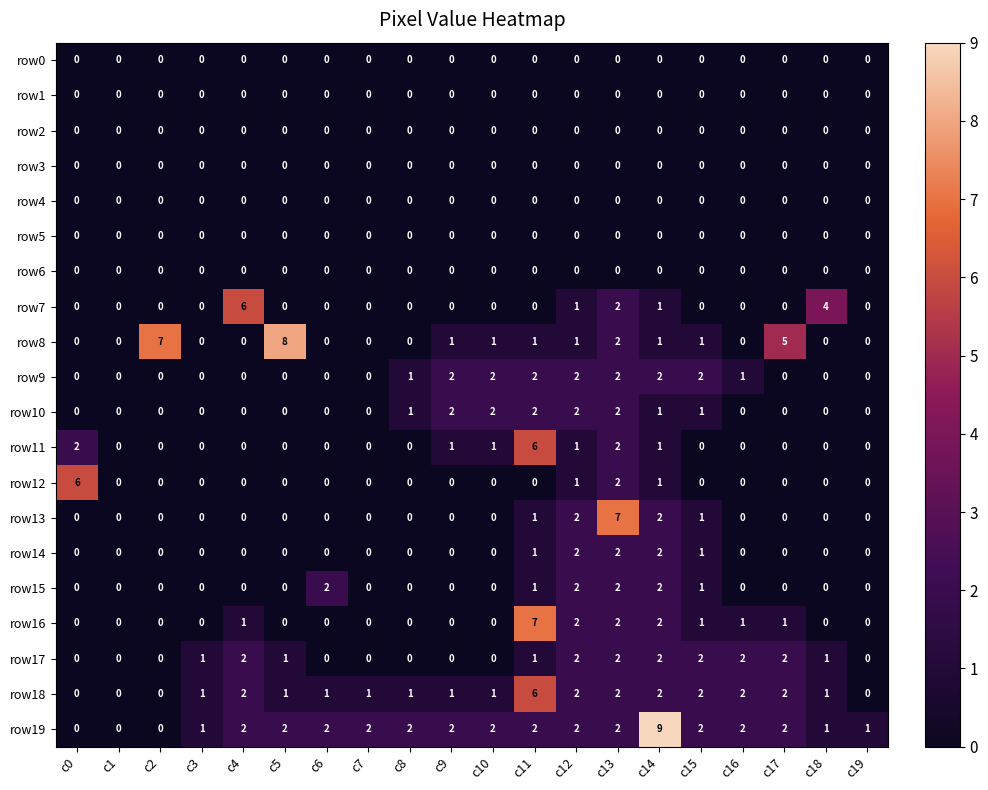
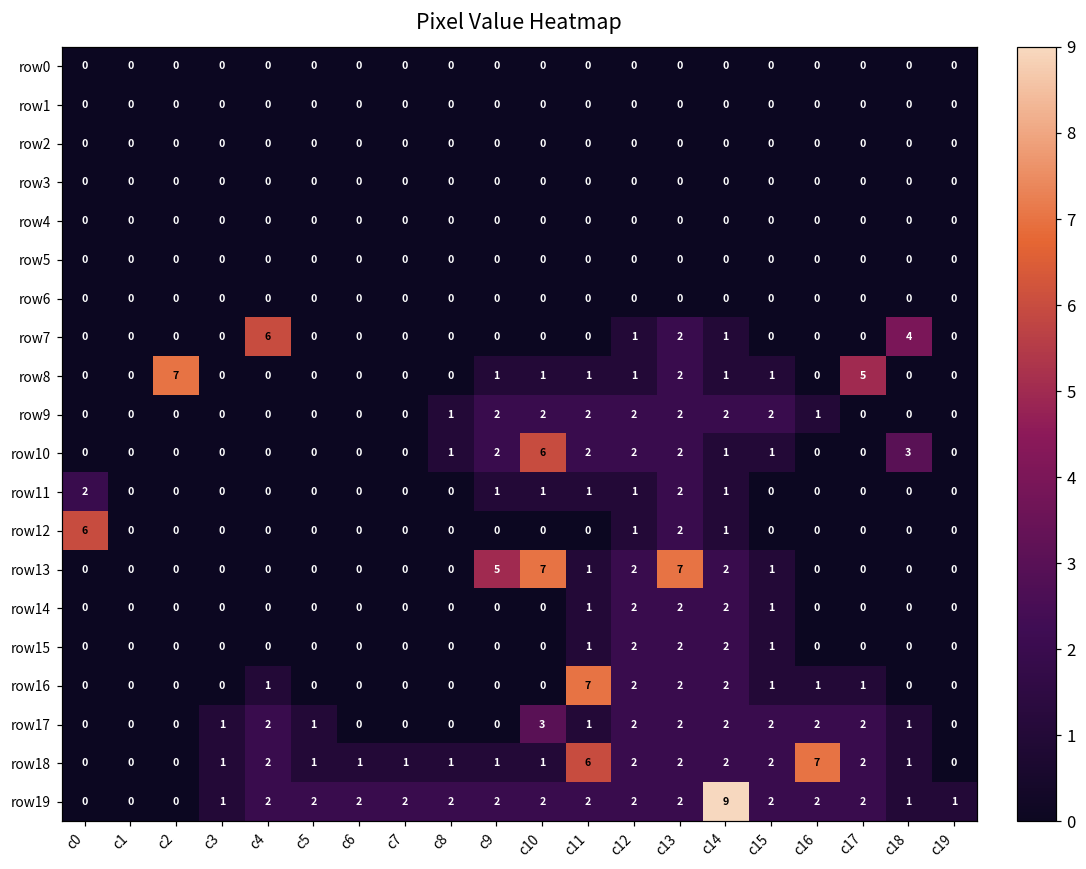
row8, c5: 8 -> 0
row10, c10: 2 -> 6
row10, c18: 0 -> 3
row11, c11: 6 -> 1
row13, c9: 0 -> 5
row13, c10: 0 -> 7
row15, c6: 2 -> 0
row17, c10: 0 -> 3
row18, c16: 2 -> 7
